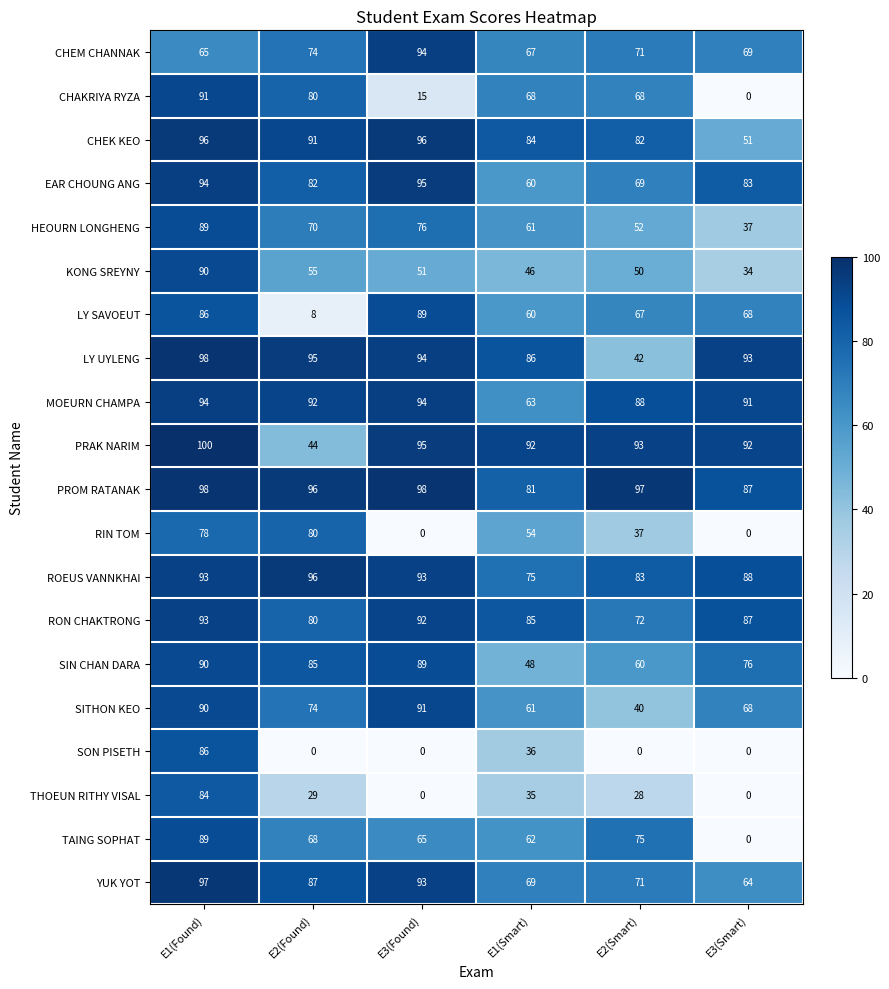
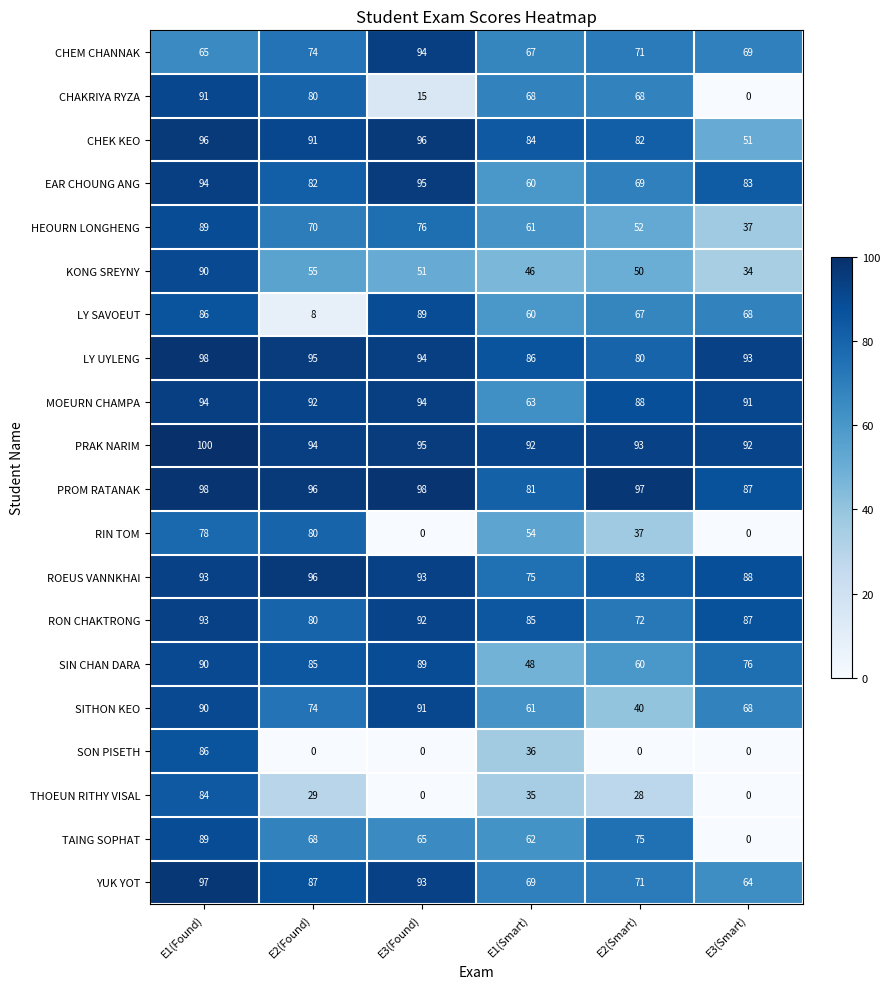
LY UYLENG, E2(Smart): 42 -> 80
PRAK NARIM, E2(Found): 44 -> 94
